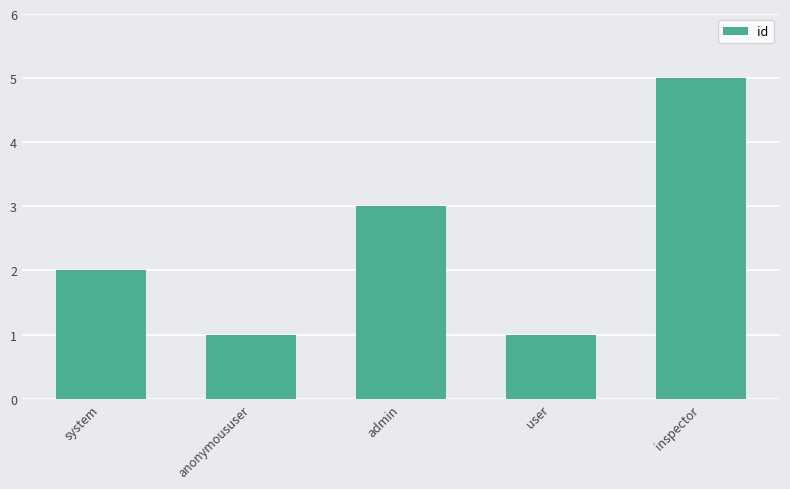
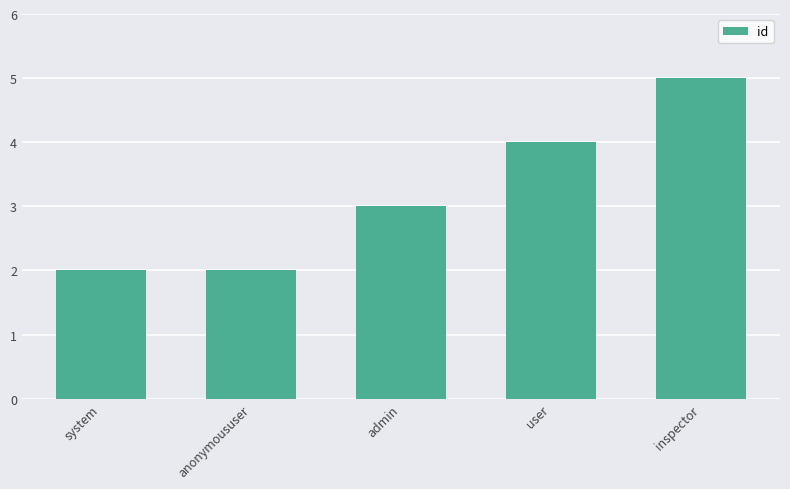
anonymoususer: 1 -> 2
user: 1 -> 4
